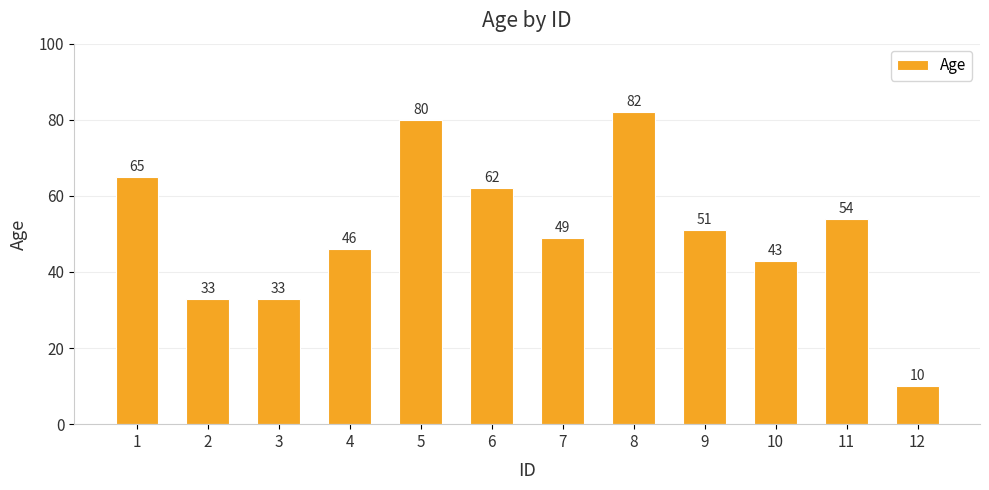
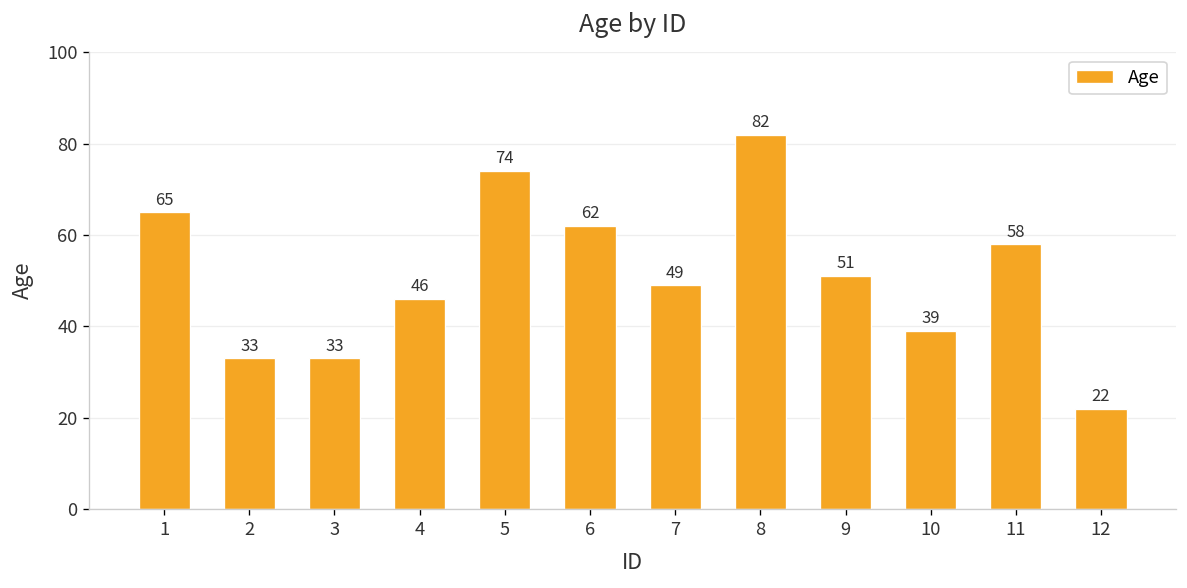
5: 80 -> 74
10: 43 -> 39
11: 54 -> 58
12: 10 -> 22
